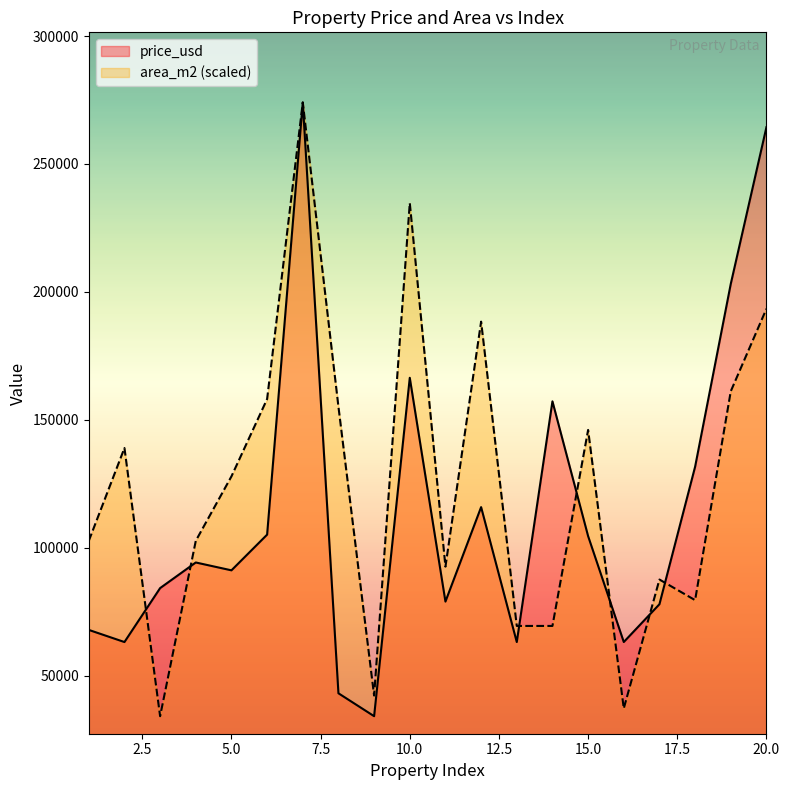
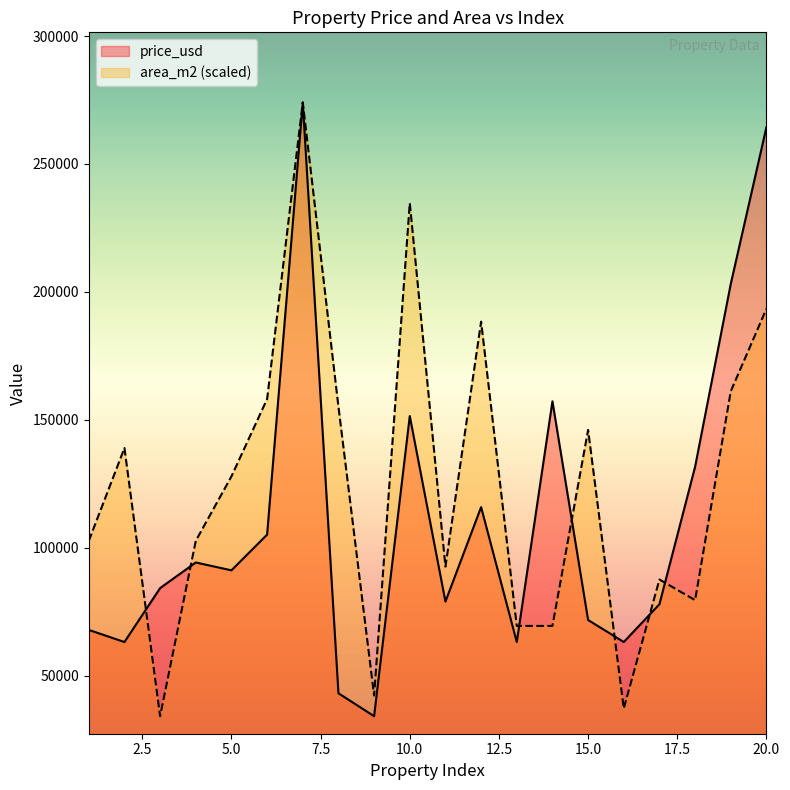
price_usd, 10.0: 166000 -> 152000
price_usd, 15.0: 105000 -> 72000
